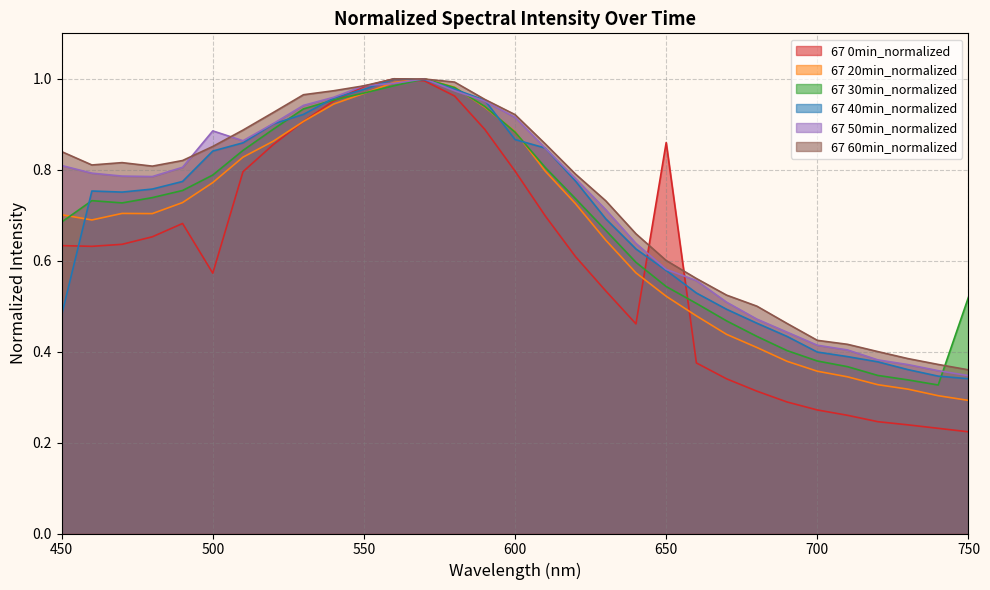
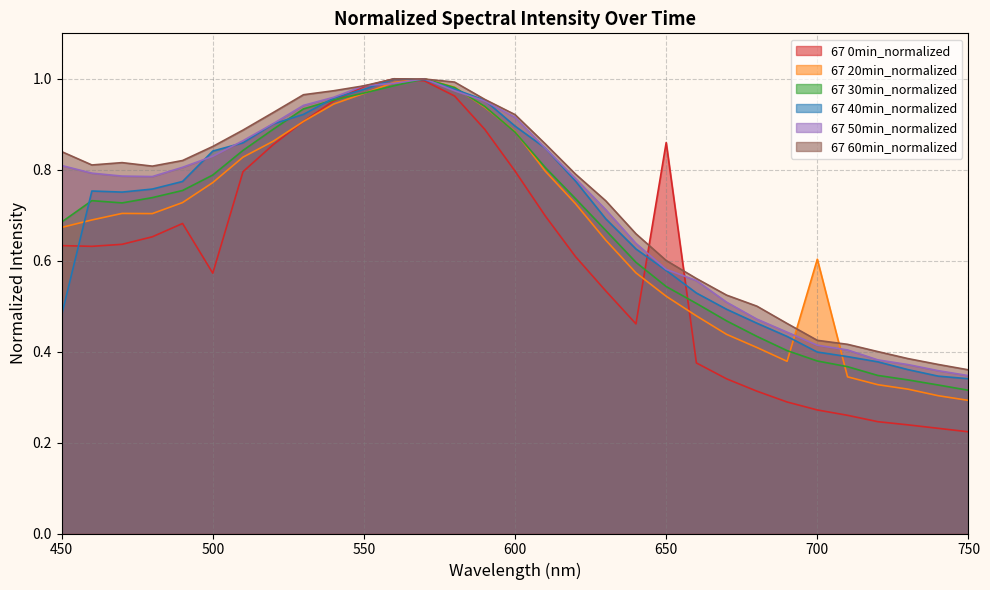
67 20min_normalized, 450: 0.70 -> 0.67
67 50min_normalized, 500: 0.89 -> 0.83
67 40min_normalized, 600: 0.87 -> 0.90
67 20min_normalized, 700: 0.36 -> 0.60
67 30min_normalized, 750: 0.52 -> 0.31
